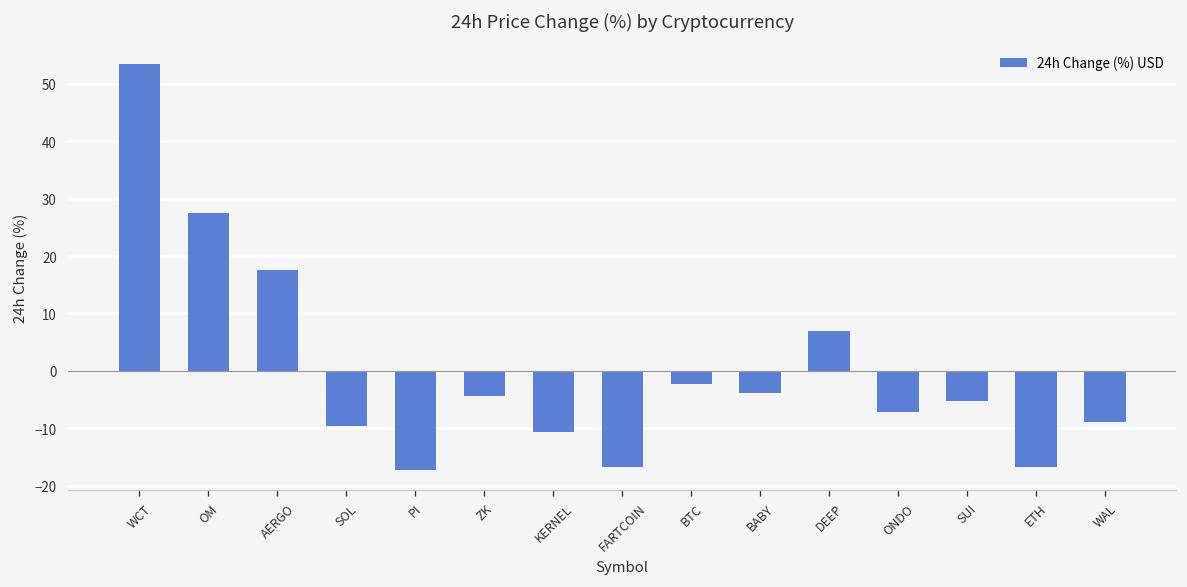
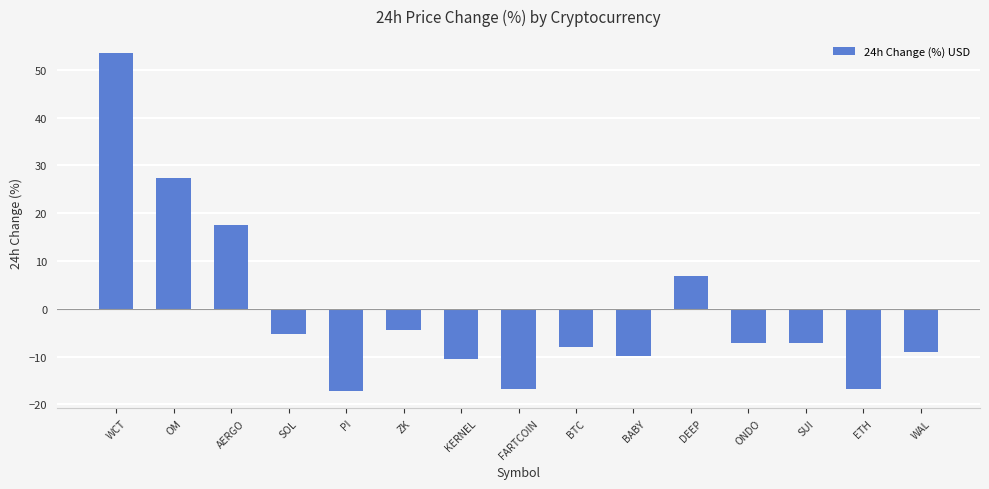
SOL: -10 -> -5
BTC: -2 -> -8
BABY: -4 -> -10
SUI: -5 -> -7
